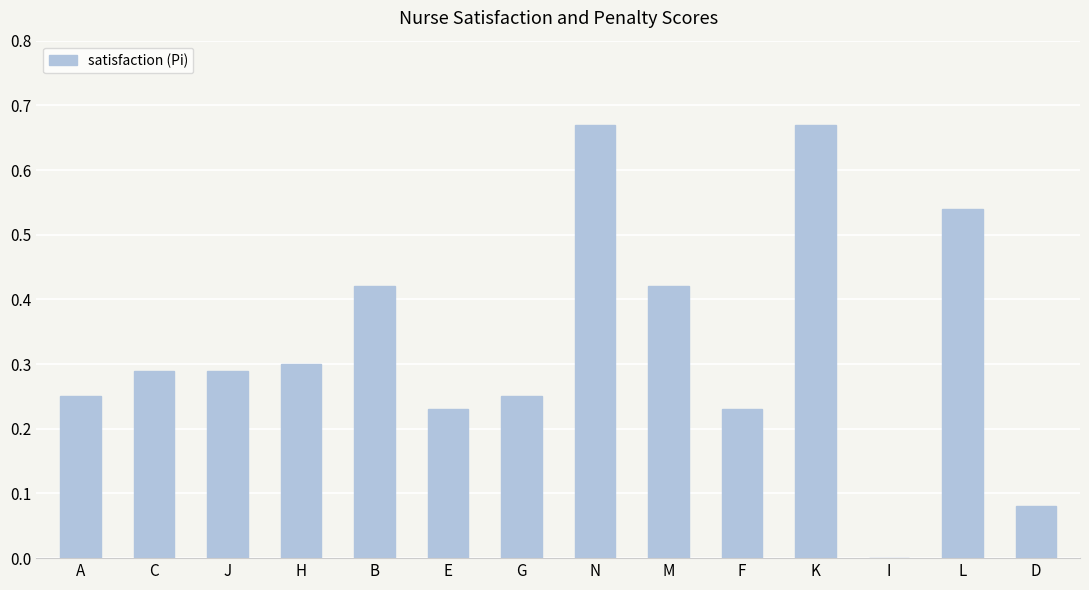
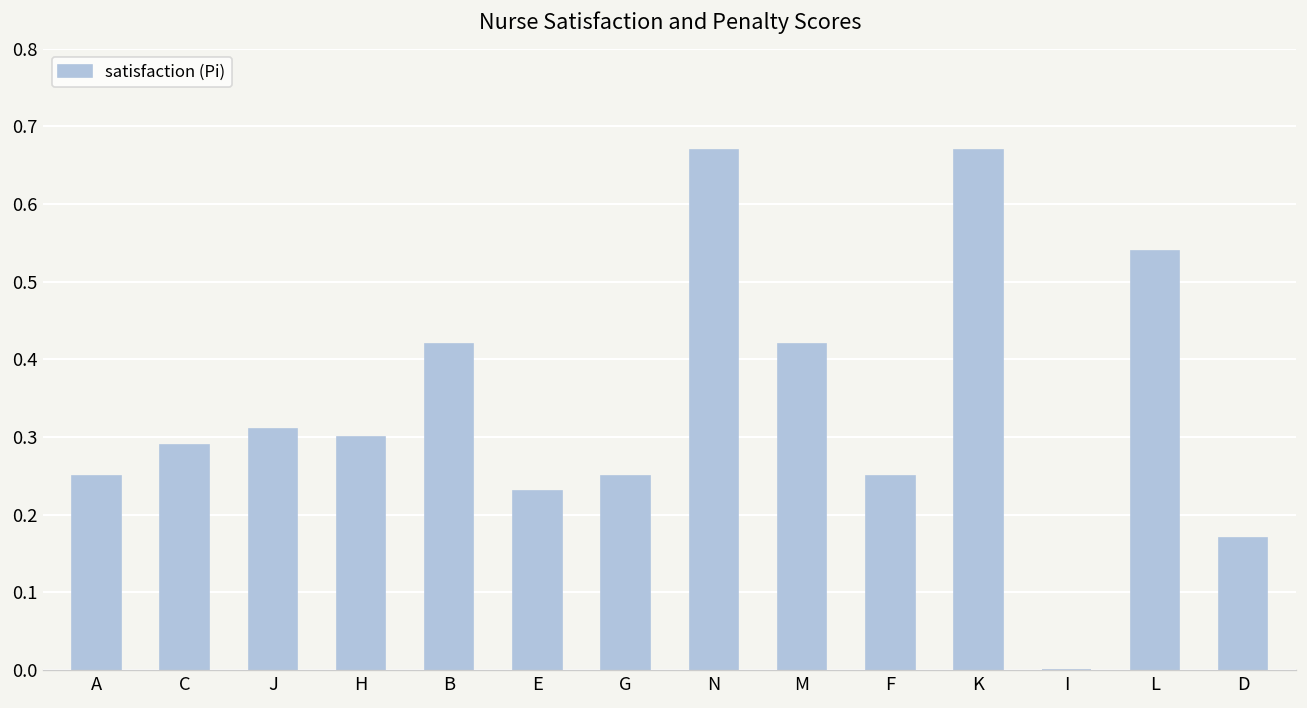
J: 0.29 -> 0.31
F: 0.23 -> 0.25
D: 0.08 -> 0.17
